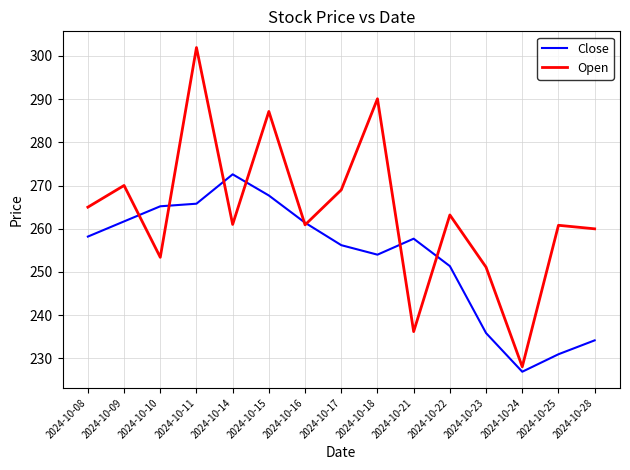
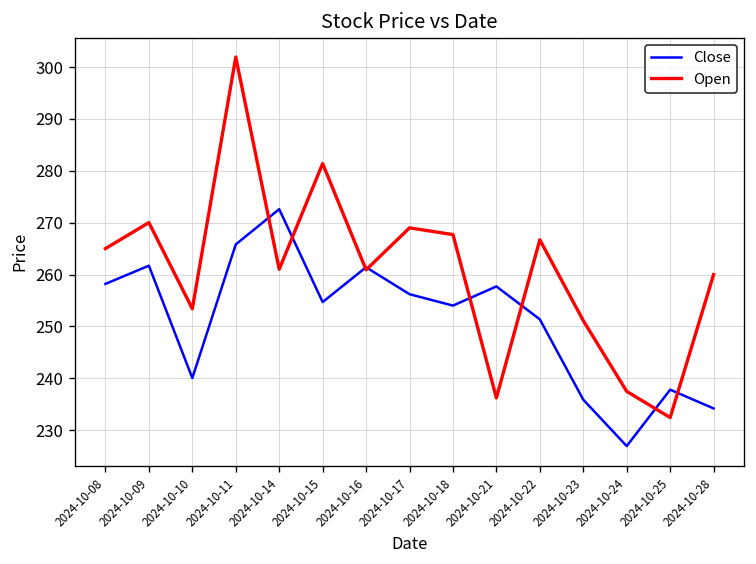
Close, 2024-10-10: 265 -> 240
Close, 2024-10-15: 268 -> 255
Open, 2024-10-15: 287 -> 281
Open, 2024-10-18: 290 -> 268
Open, 2024-10-22: 263 -> 267
Open, 2024-10-24: 228 -> 237
Close, 2024-10-25: 231 -> 238
Open, 2024-10-25: 261 -> 232
